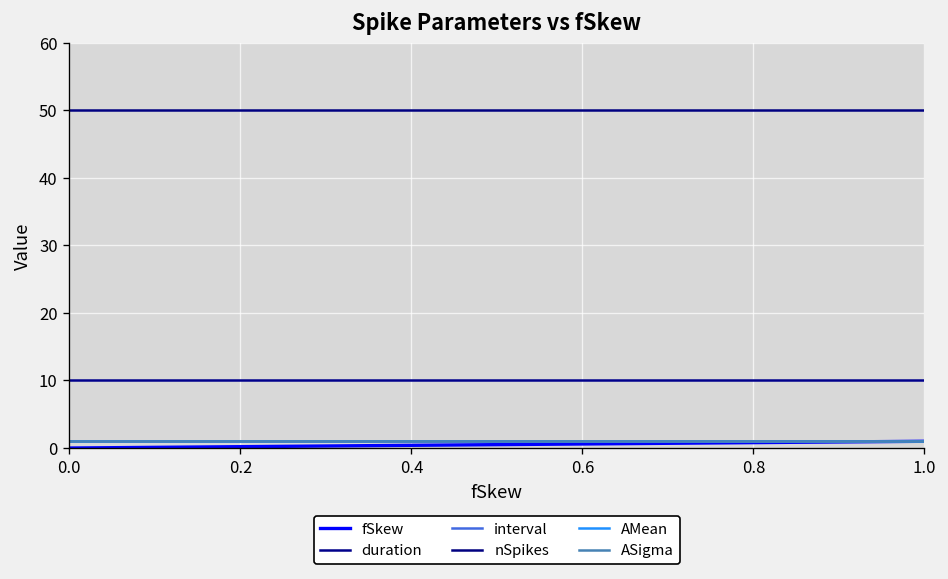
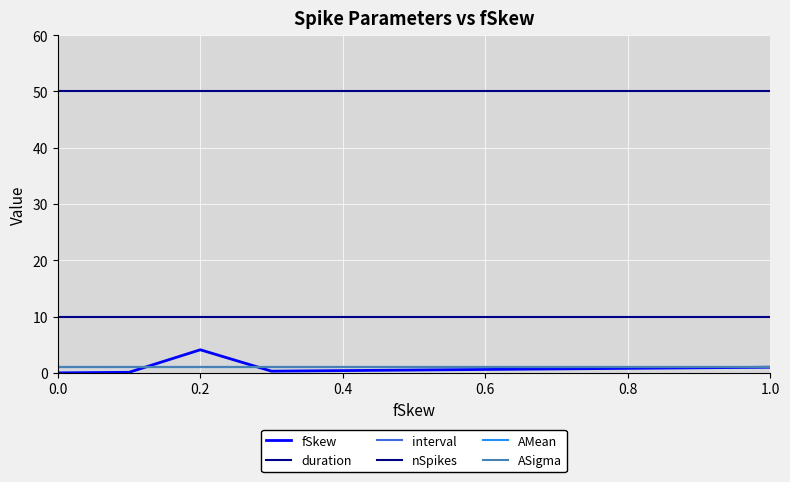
fSkew, 0.2: 0 -> 4
